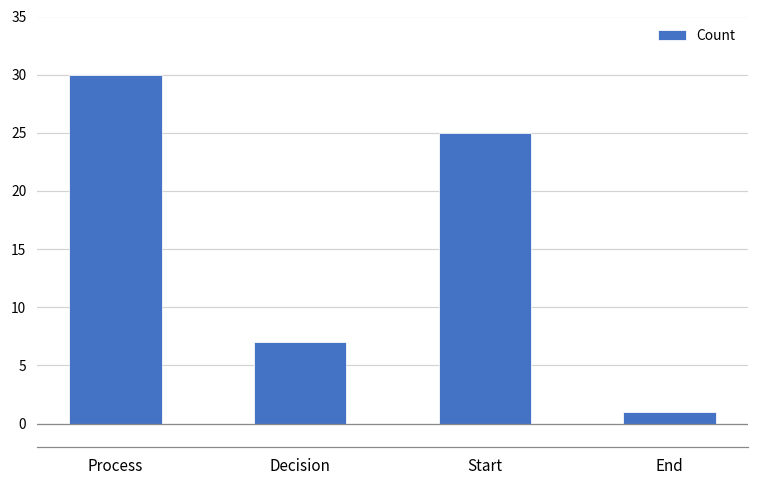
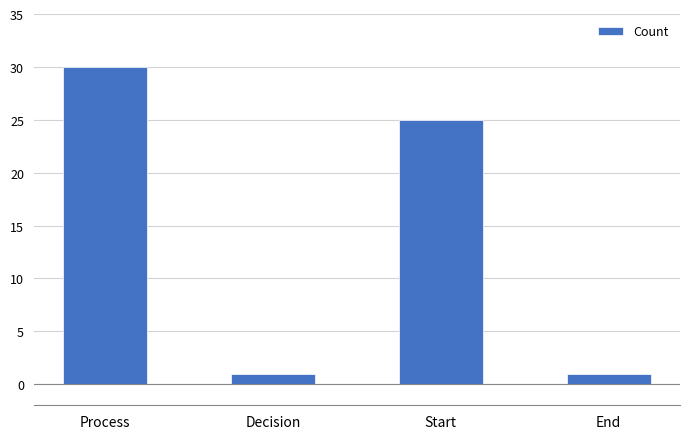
Decision: 7 -> 1
